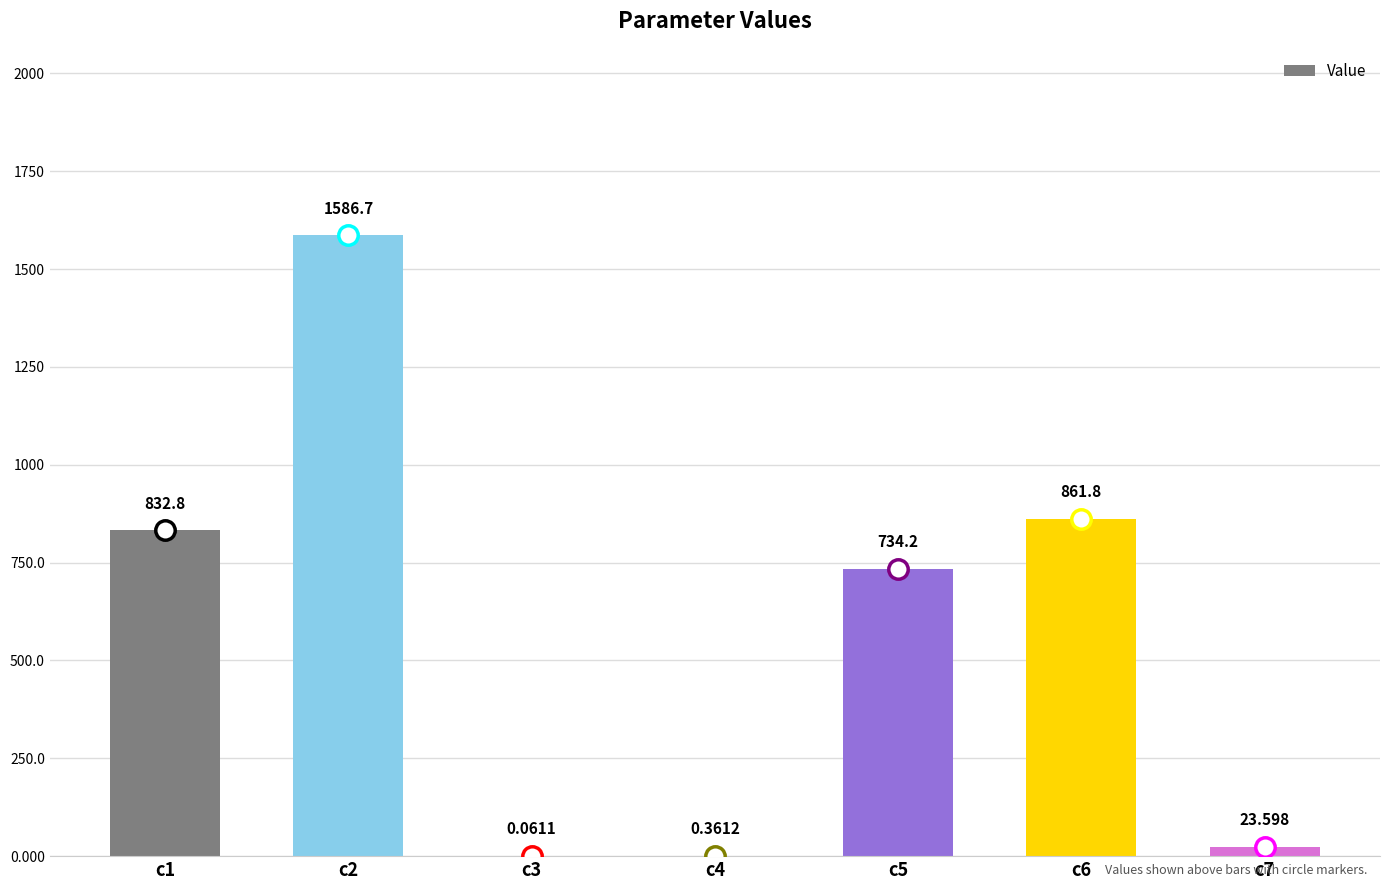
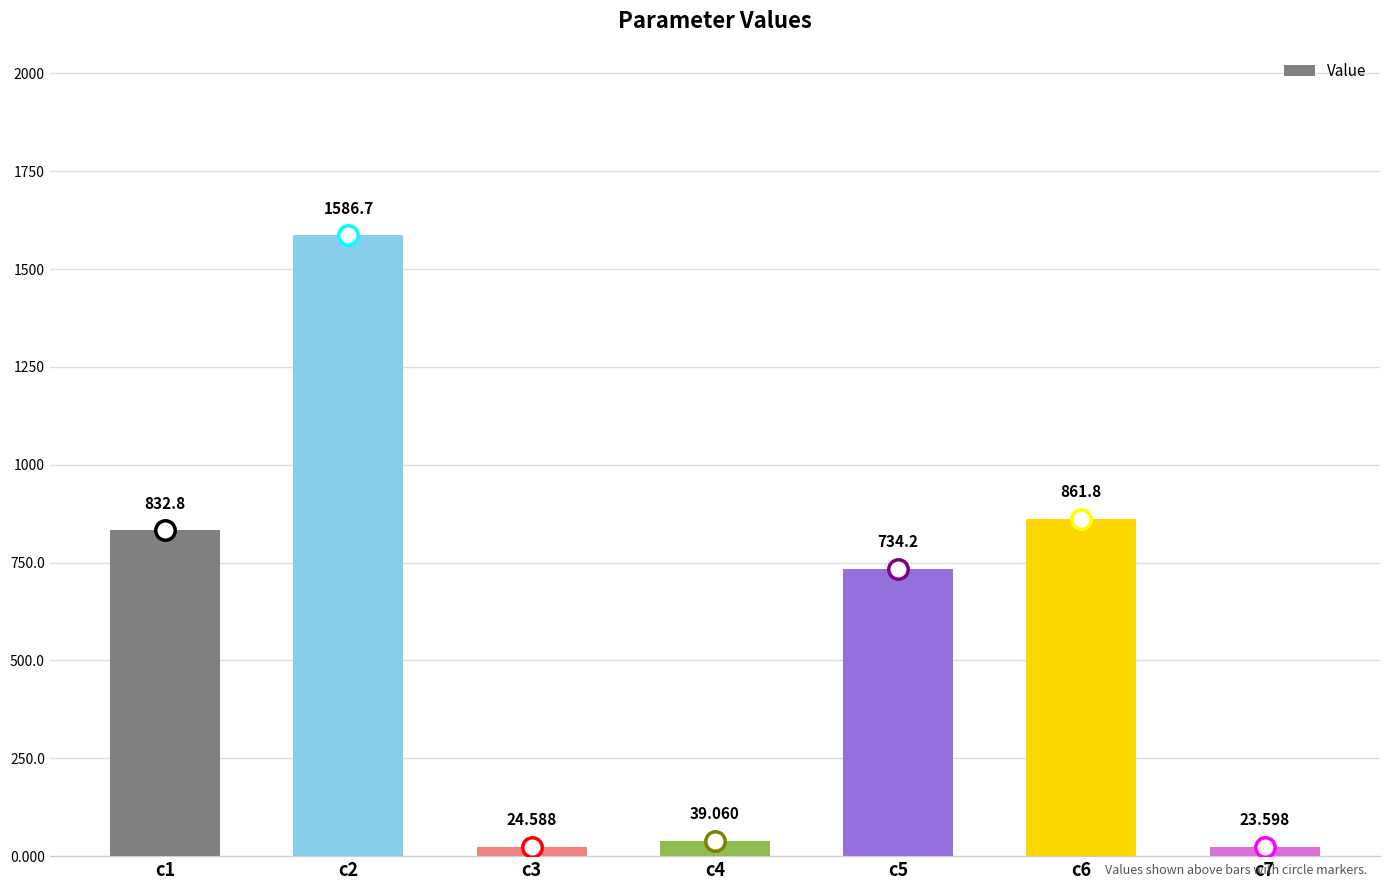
Value, c3: 0.0611 -> 24.588
Value, c4: 0.3612 -> 39.060
